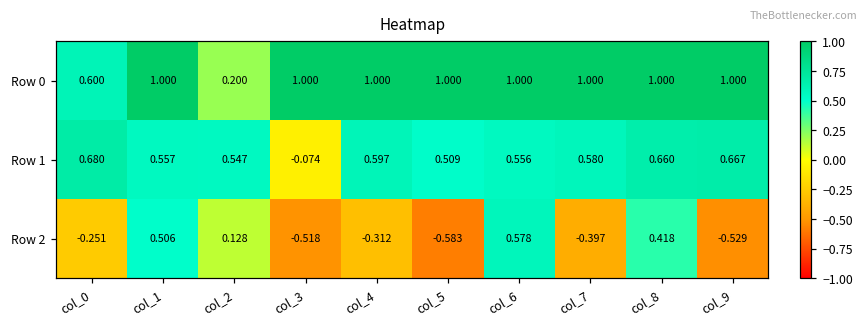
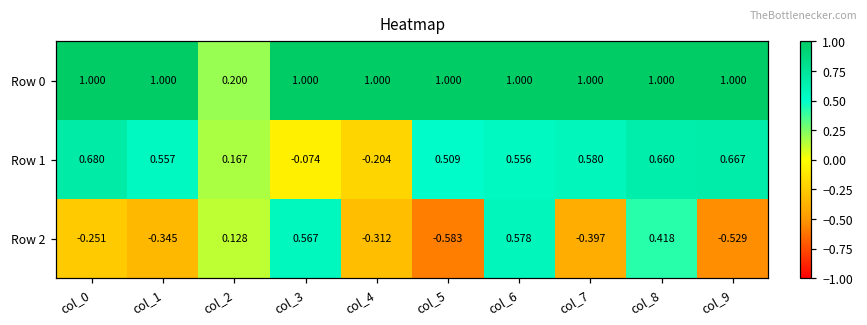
Row 0, col_0: 0.600 -> 1.000
Row 1, col_2: 0.547 -> 0.167
Row 1, col_4: 0.597 -> -0.204
Row 2, col_1: 0.506 -> -0.345
Row 2, col_3: -0.518 -> 0.567
